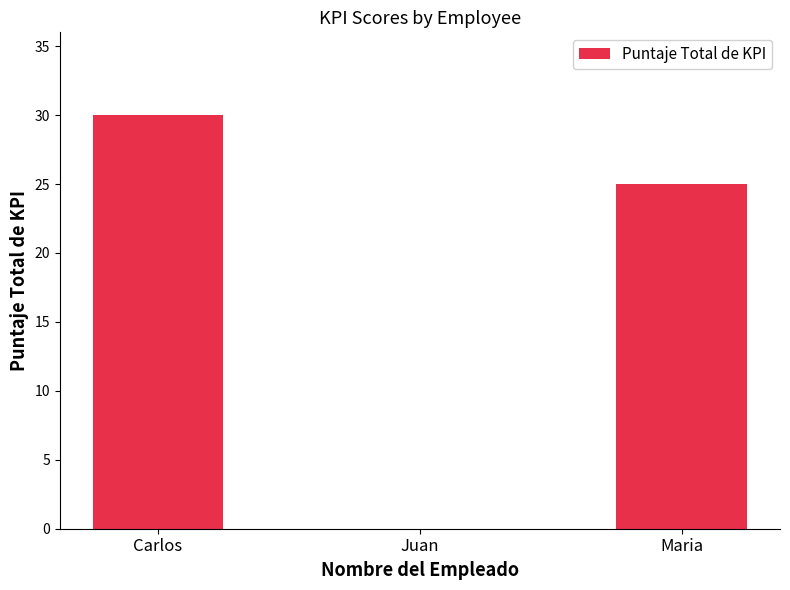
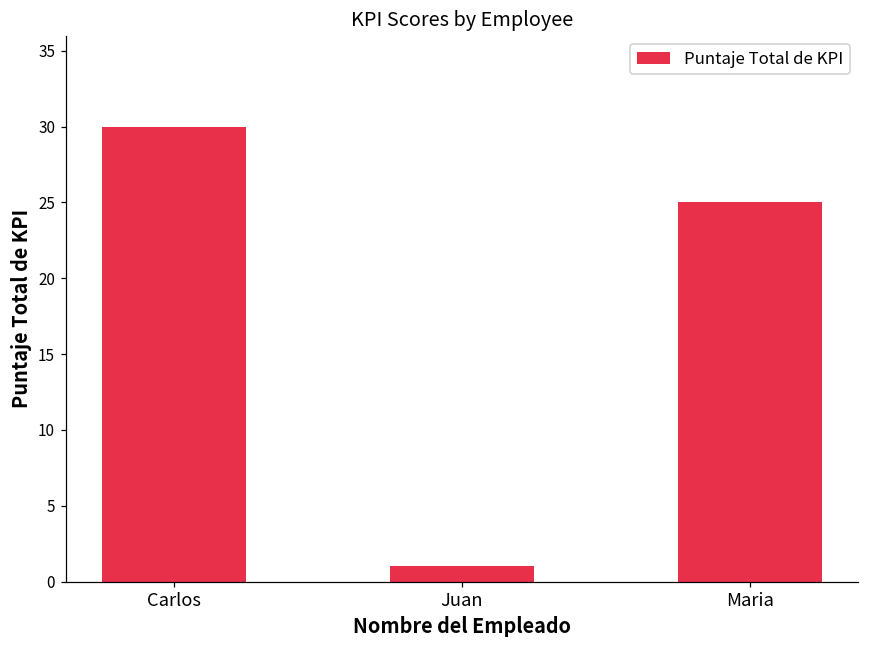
Juan: 0 -> 1
